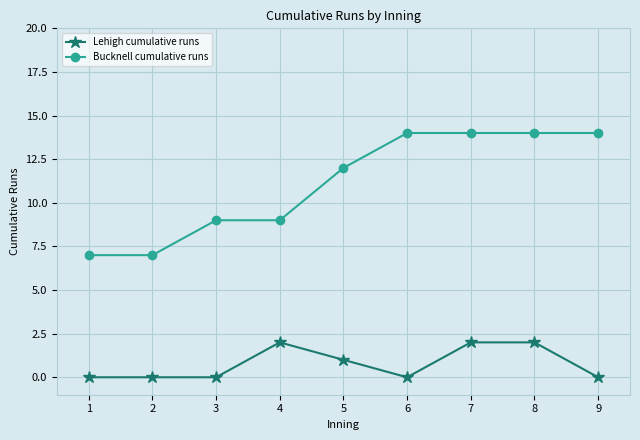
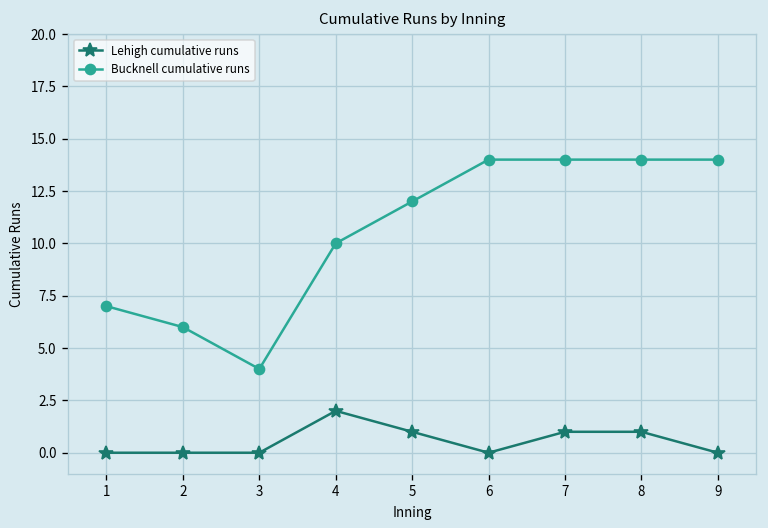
Bucknell cumulative runs, 2: 7 -> 6
Bucknell cumulative runs, 3: 9 -> 4
Bucknell cumulative runs, 4: 9 -> 10
Lehigh cumulative runs, 7: 2 -> 1
Lehigh cumulative runs, 8: 2 -> 1
